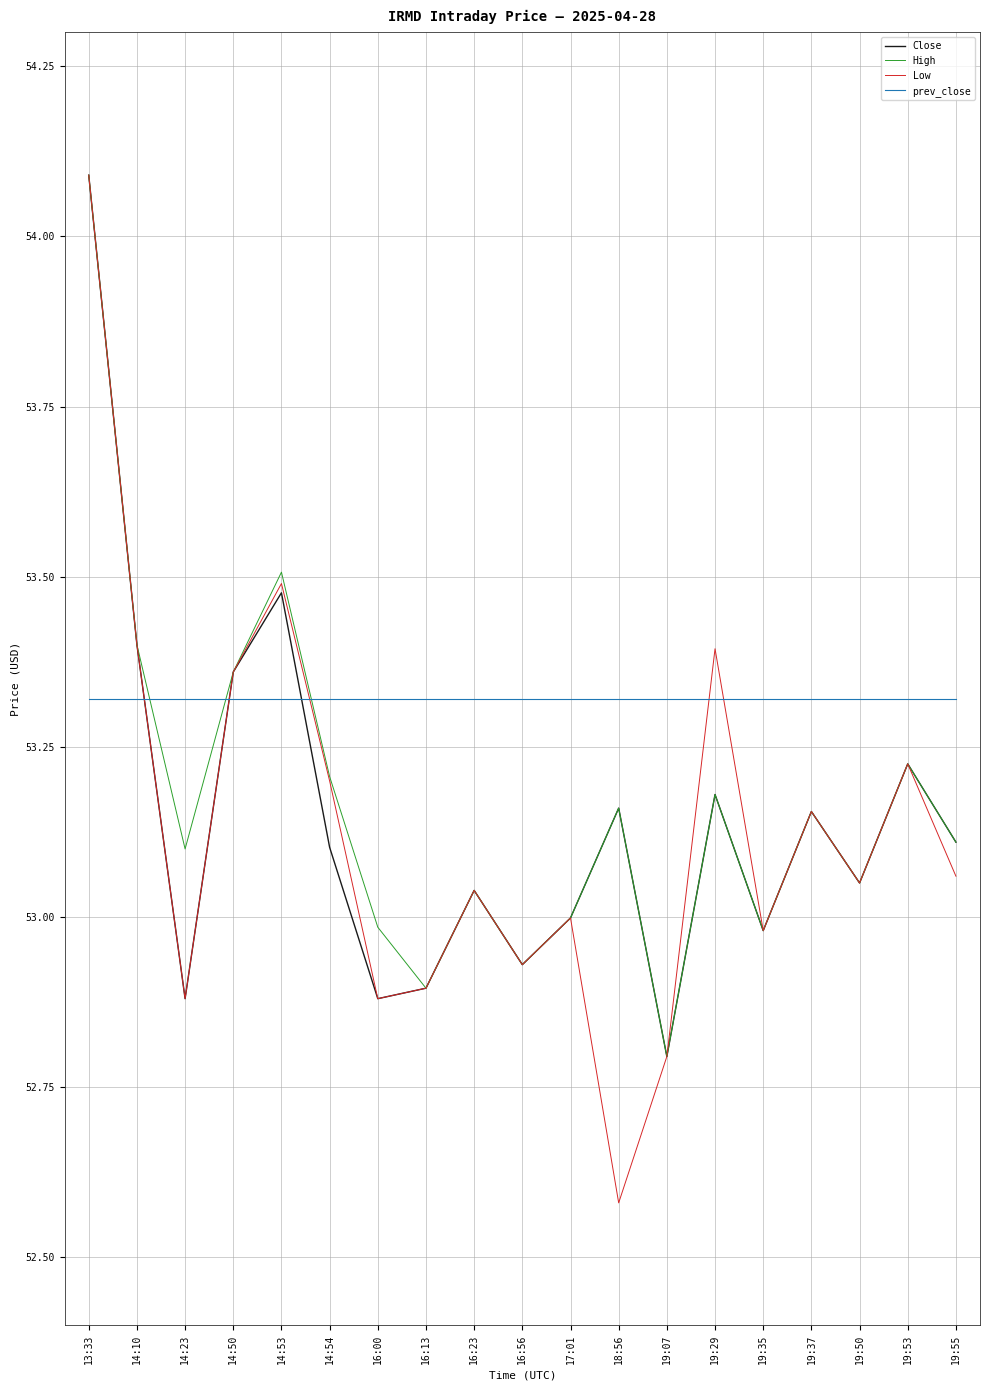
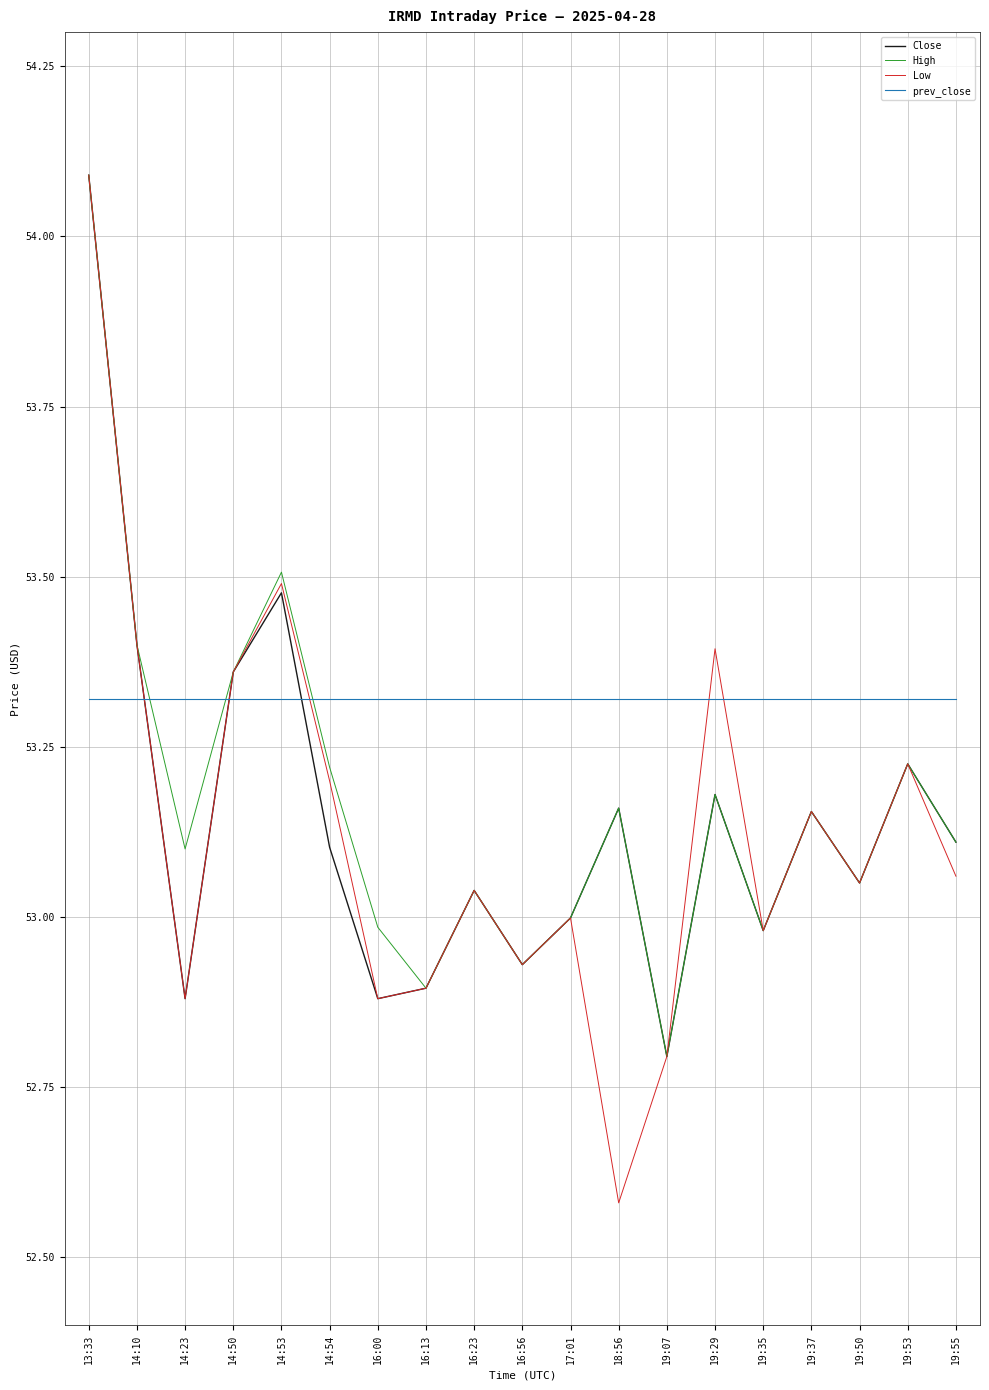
High, 14:54: 53.21 -> 53.22
